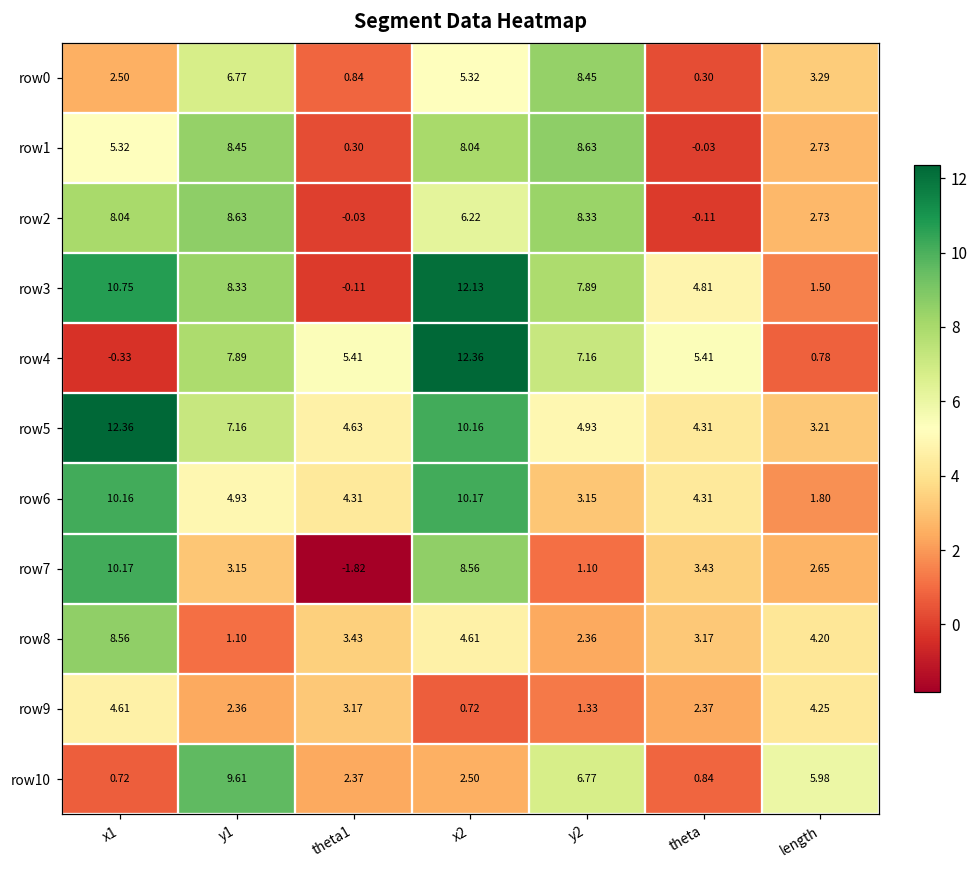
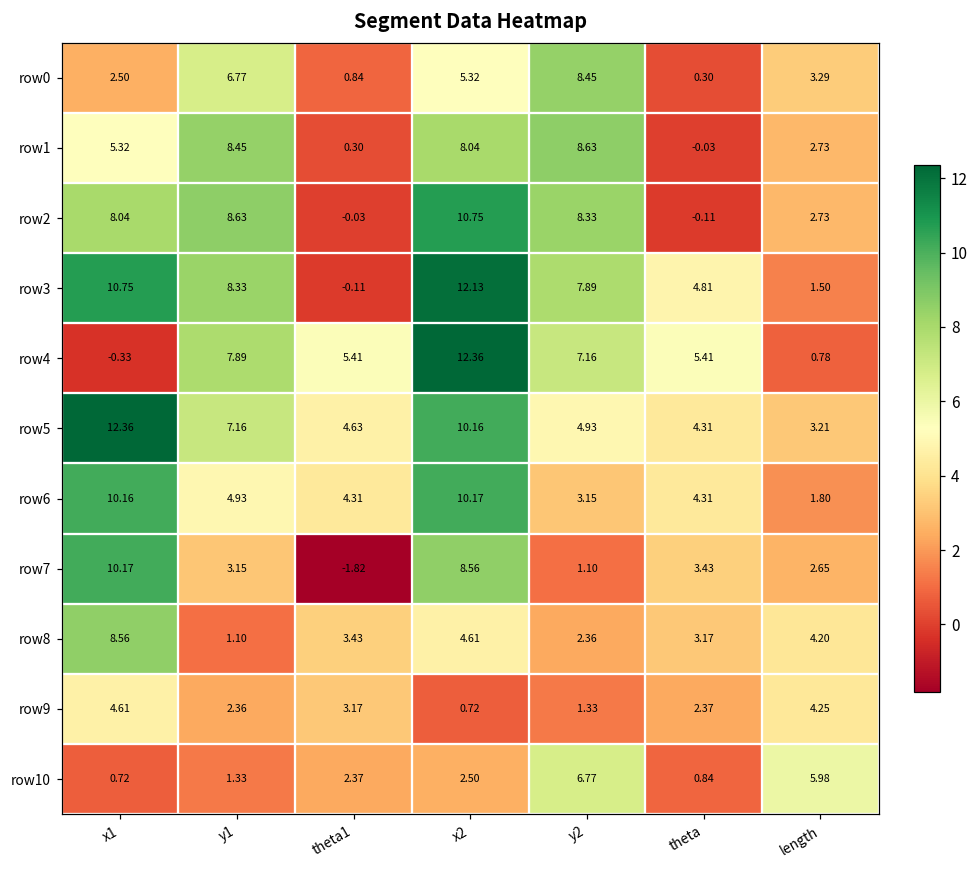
row2, x2: 6.22 -> 10.75
row10, y1: 9.61 -> 1.33
